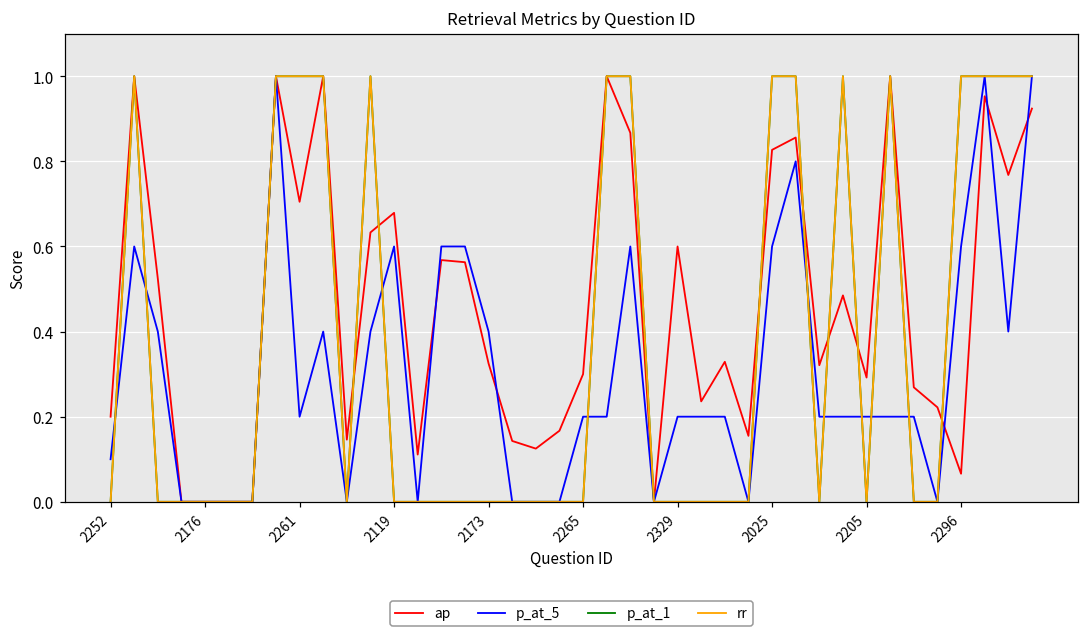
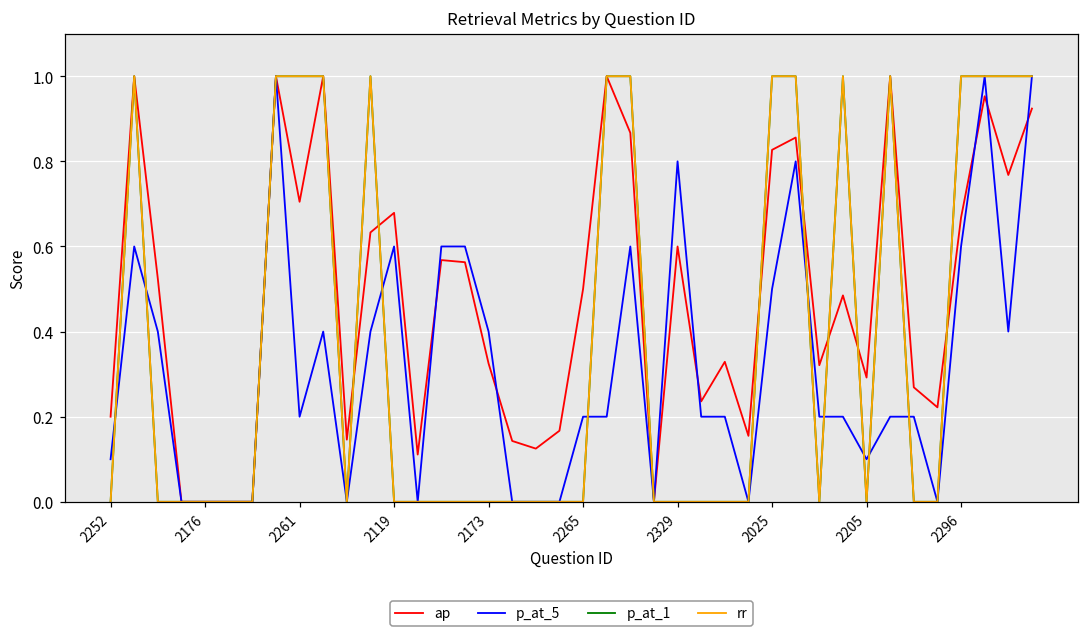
ap, 2265: 0.3 -> 0.5
p_at_5, 2329: 0.2 -> 0.8
p_at_5, 2025: 0.6 -> 0.5
p_at_5, 2205: 0.2 -> 0.1
ap, 2296: 0.07 -> 0.67
